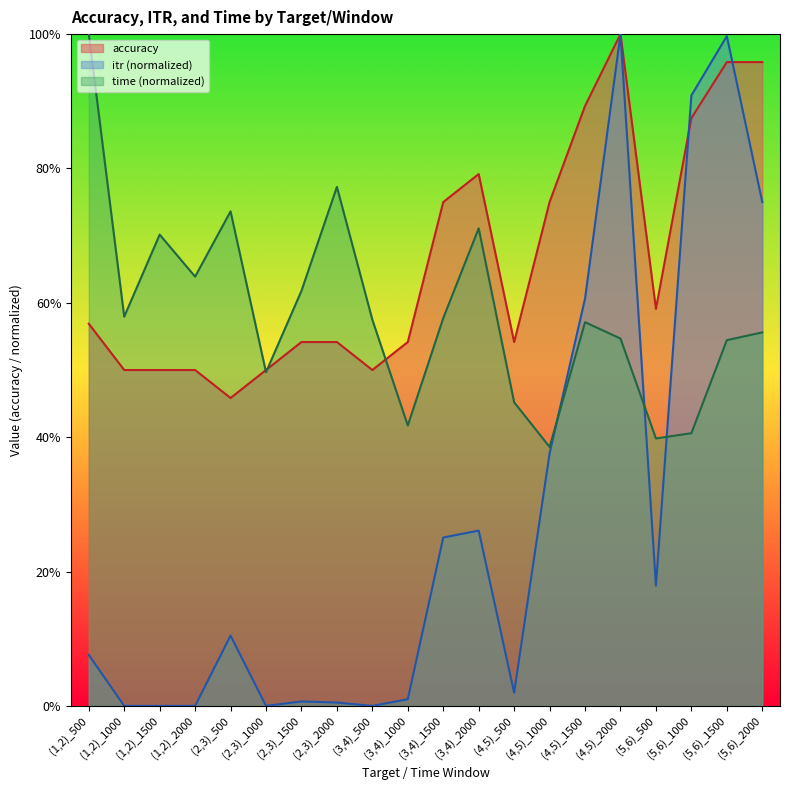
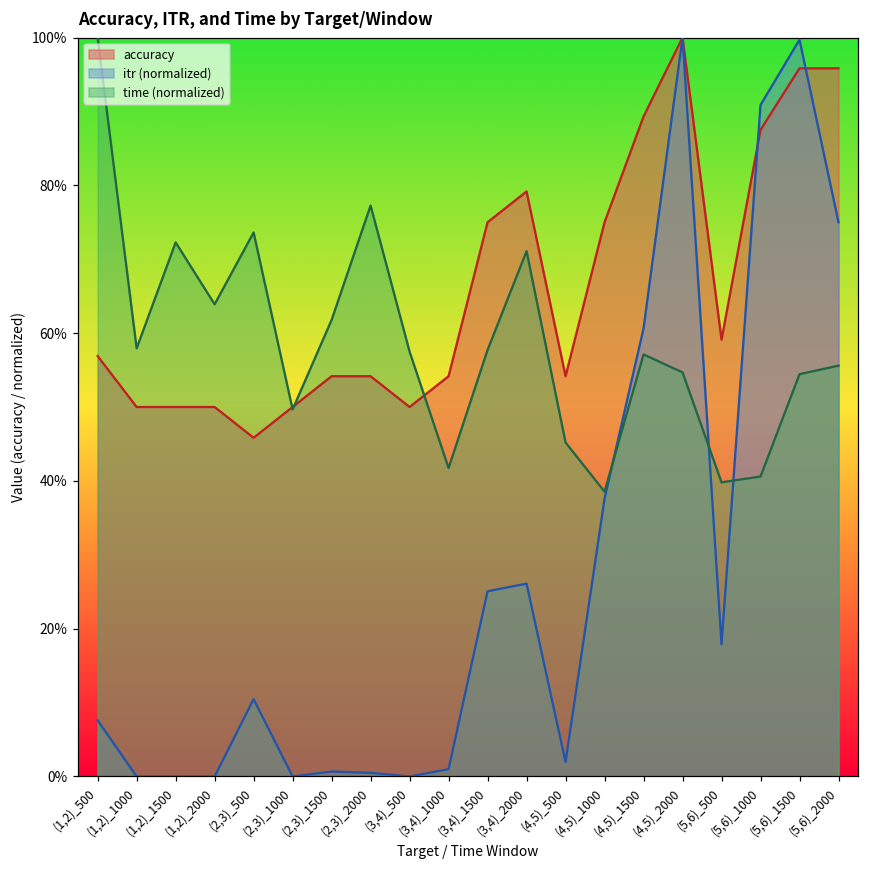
time (normalized), (1,2)_1500: 70% -> 72%
